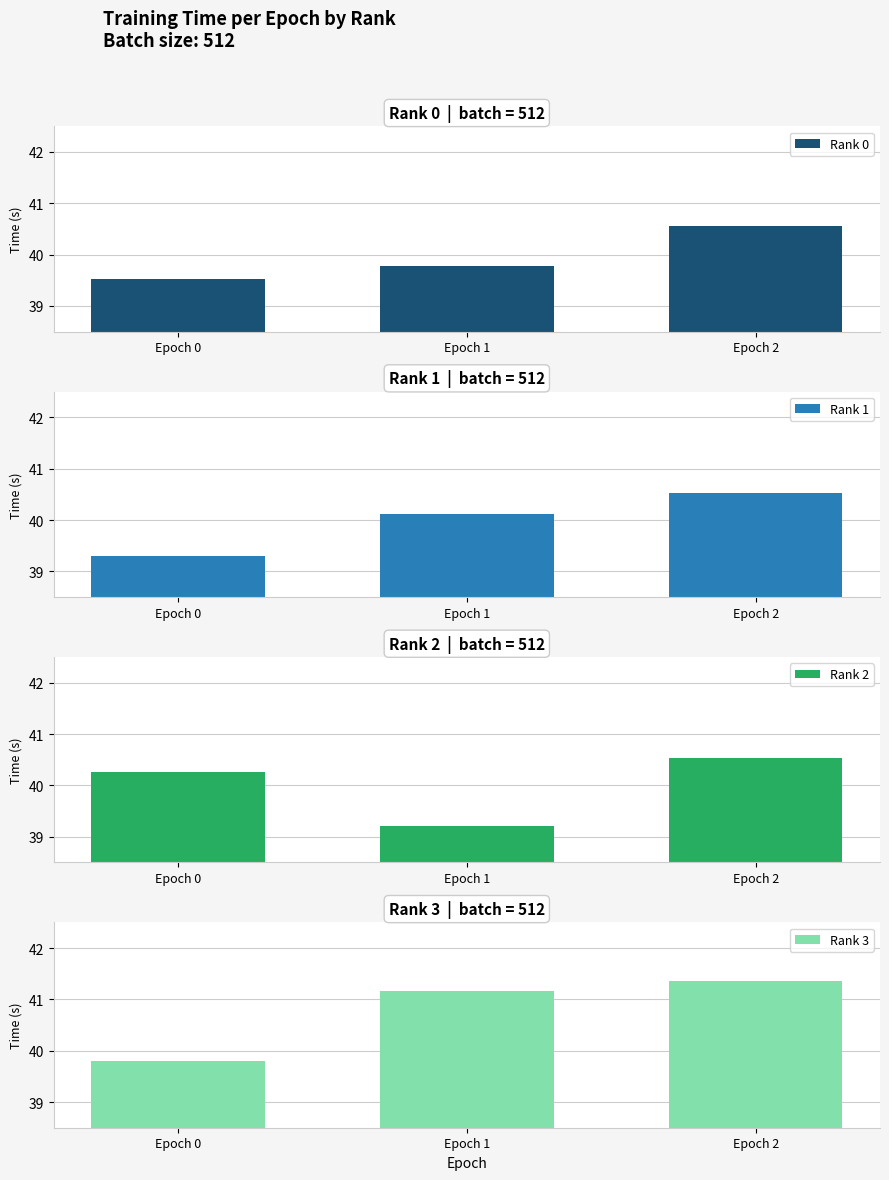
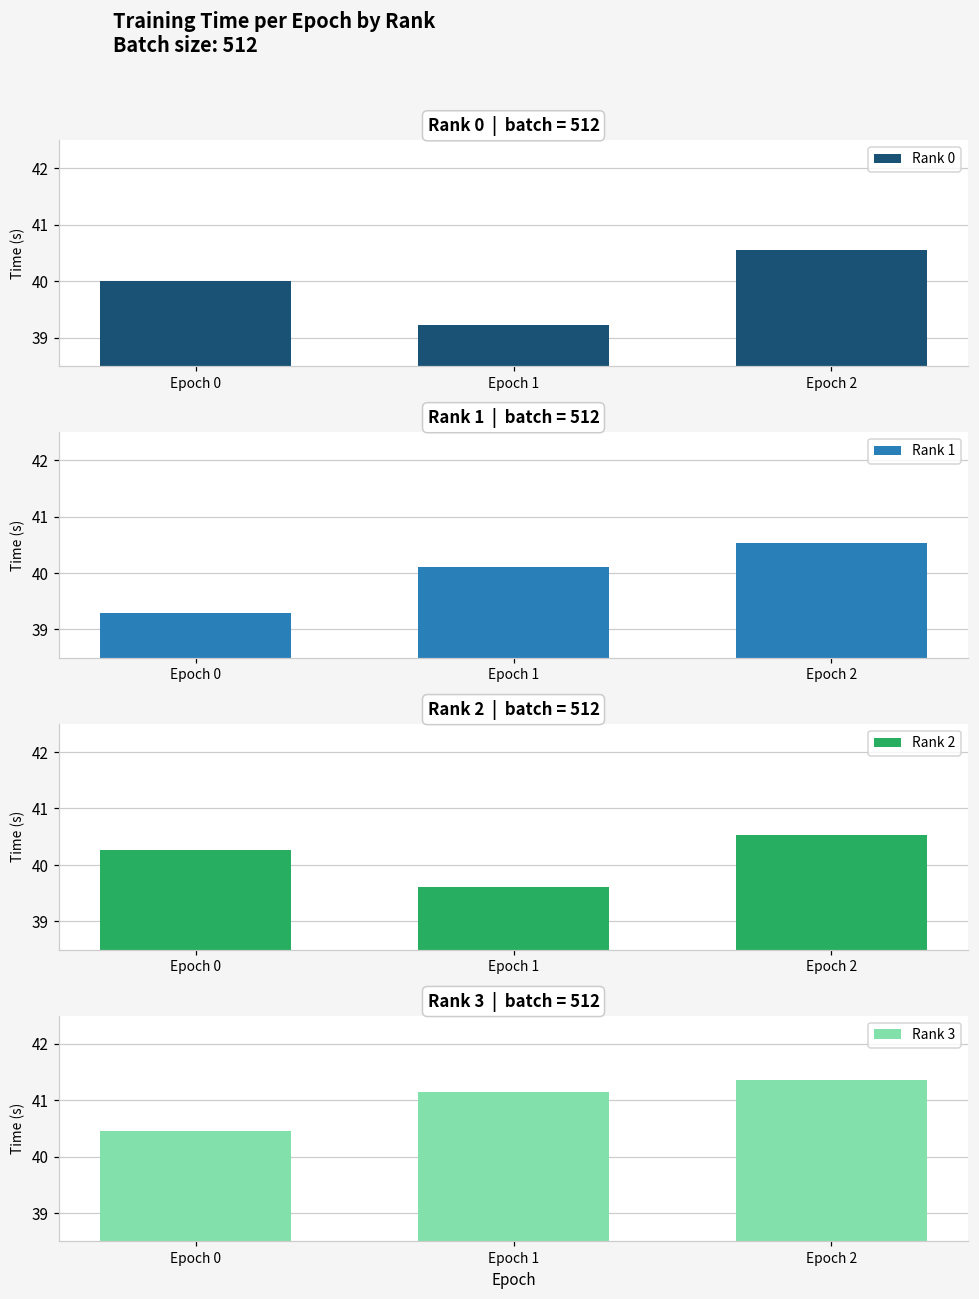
Rank 0 | batch = 512, Epoch 0: 39.5 -> 40.0
Rank 0 | batch = 512, Epoch 1: 39.8 -> 39.2
Rank 2 | batch = 512, Epoch 1: 39.2 -> 39.6
Rank 3 | batch = 512, Epoch 0: 39.8 -> 40.4
